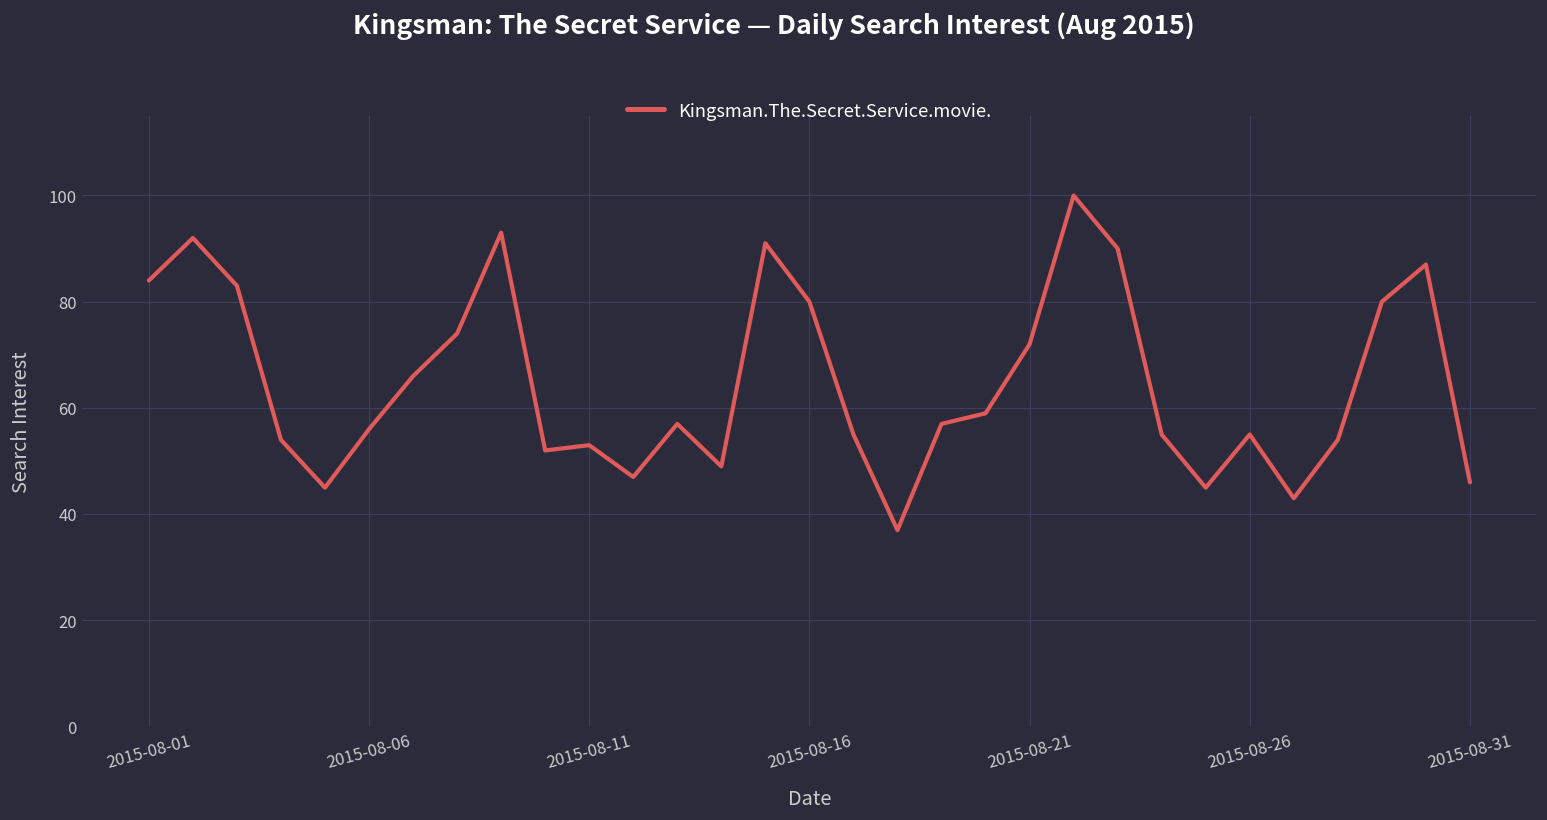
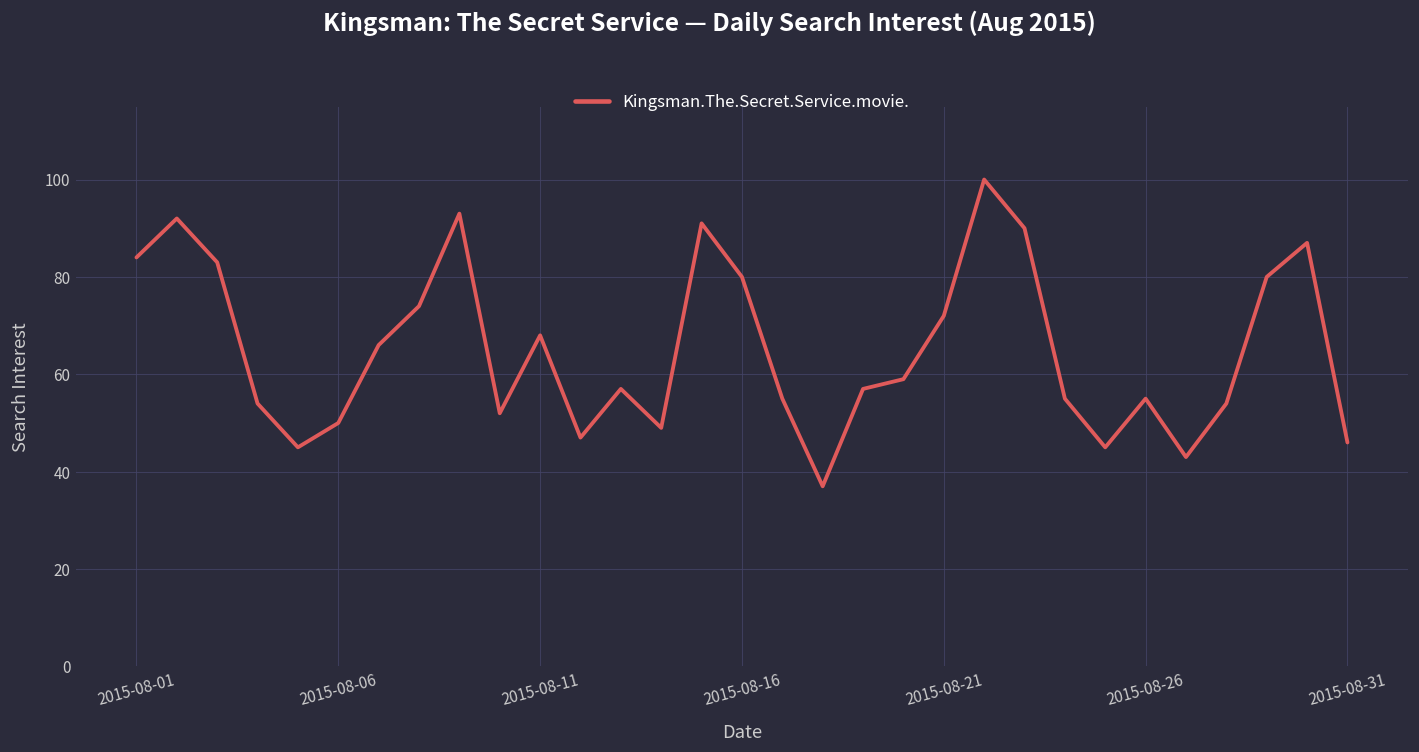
2015-08-06: 56 -> 50
2015-08-11: 53 -> 68
